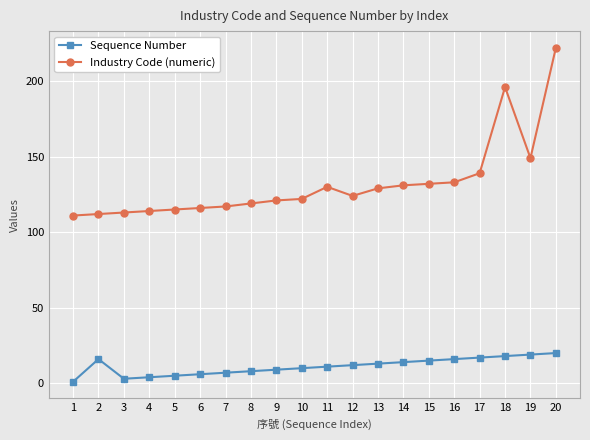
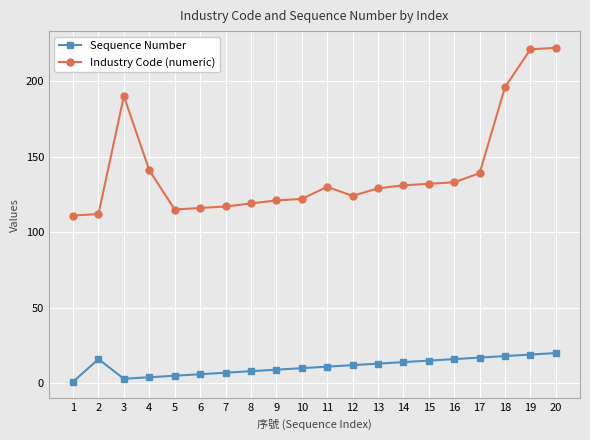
Industry Code (numeric), 3: 113 -> 190
Industry Code (numeric), 4: 114 -> 141
Industry Code (numeric), 19: 149 -> 221
